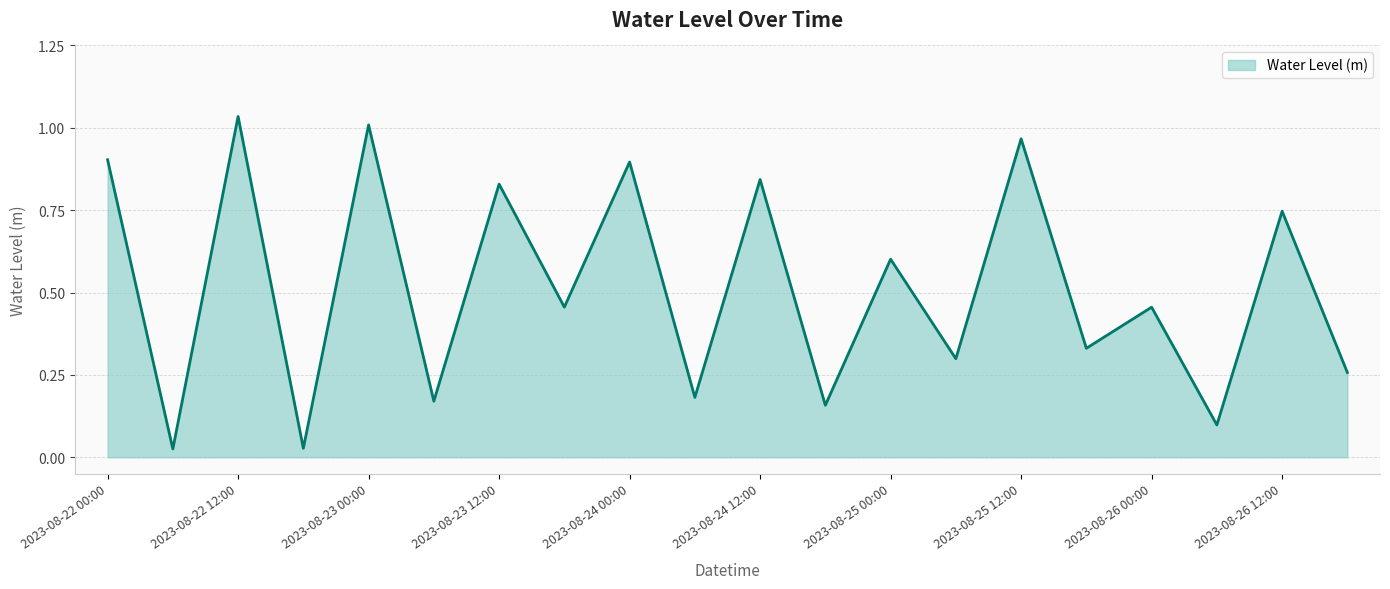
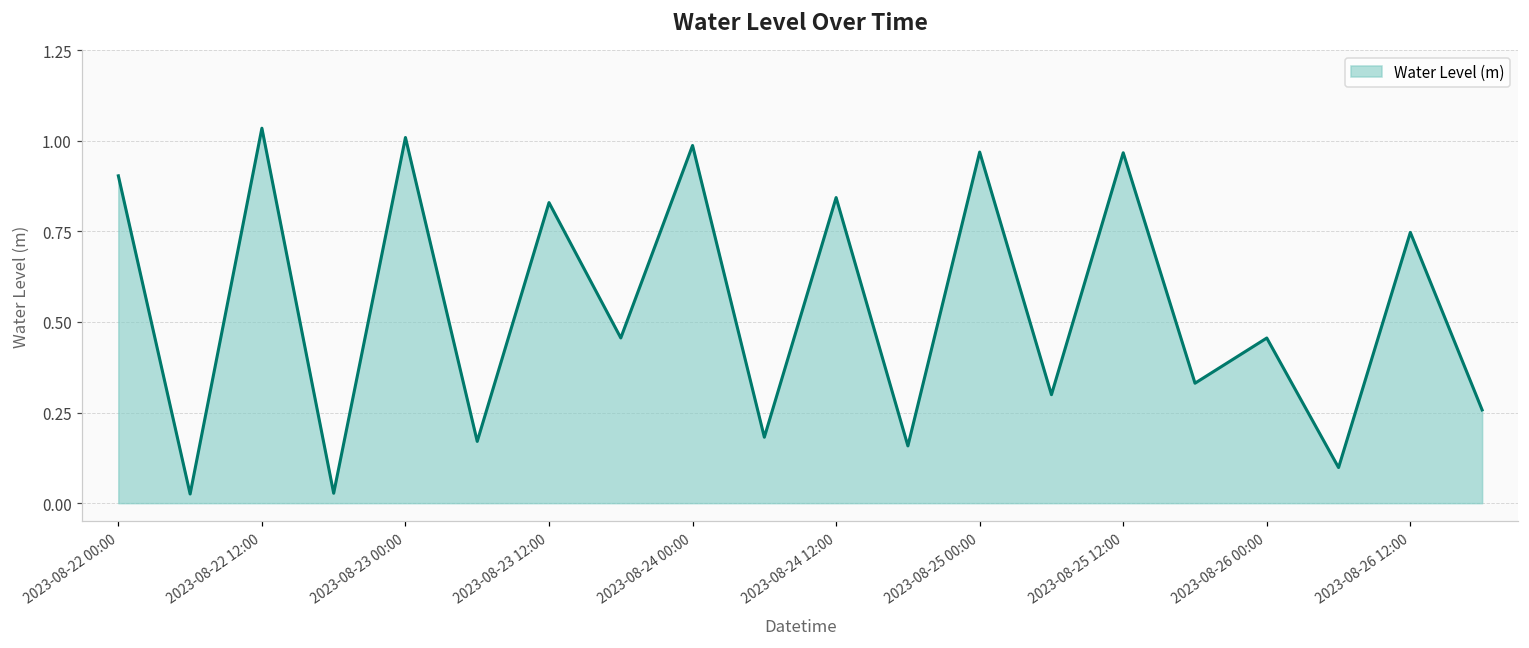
2023-08-24 00:00: 0.90 -> 0.99
2023-08-25 00:00: 0.60 -> 0.97
